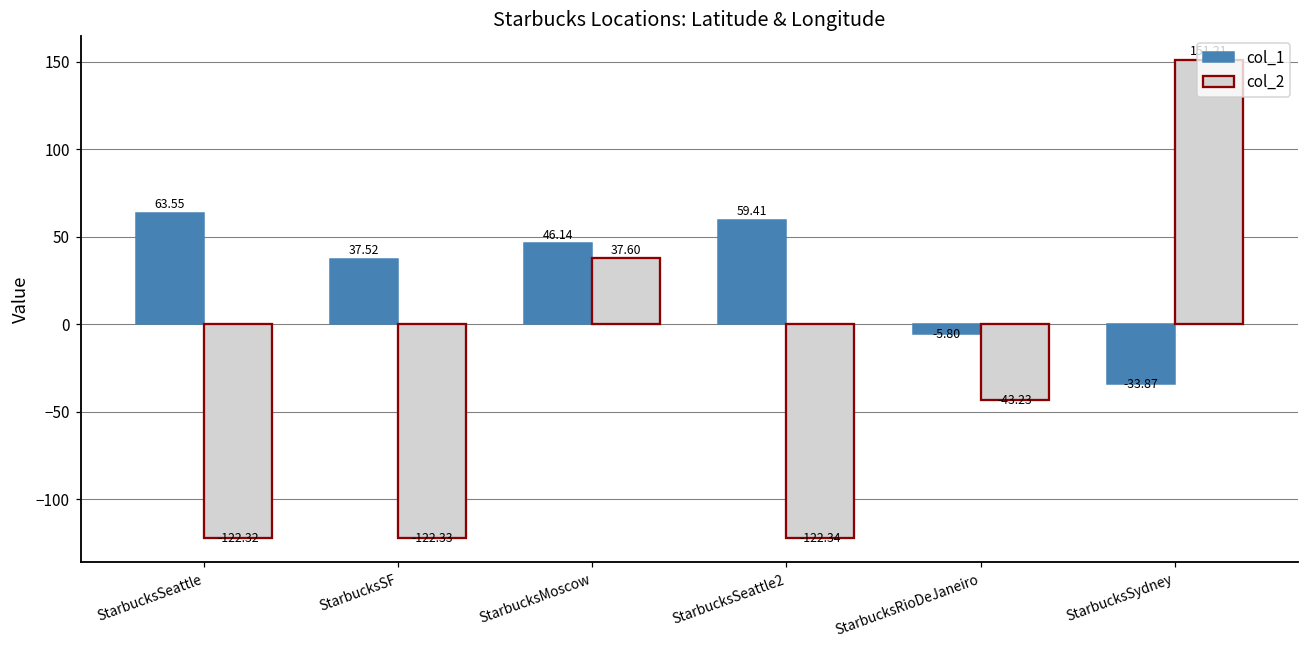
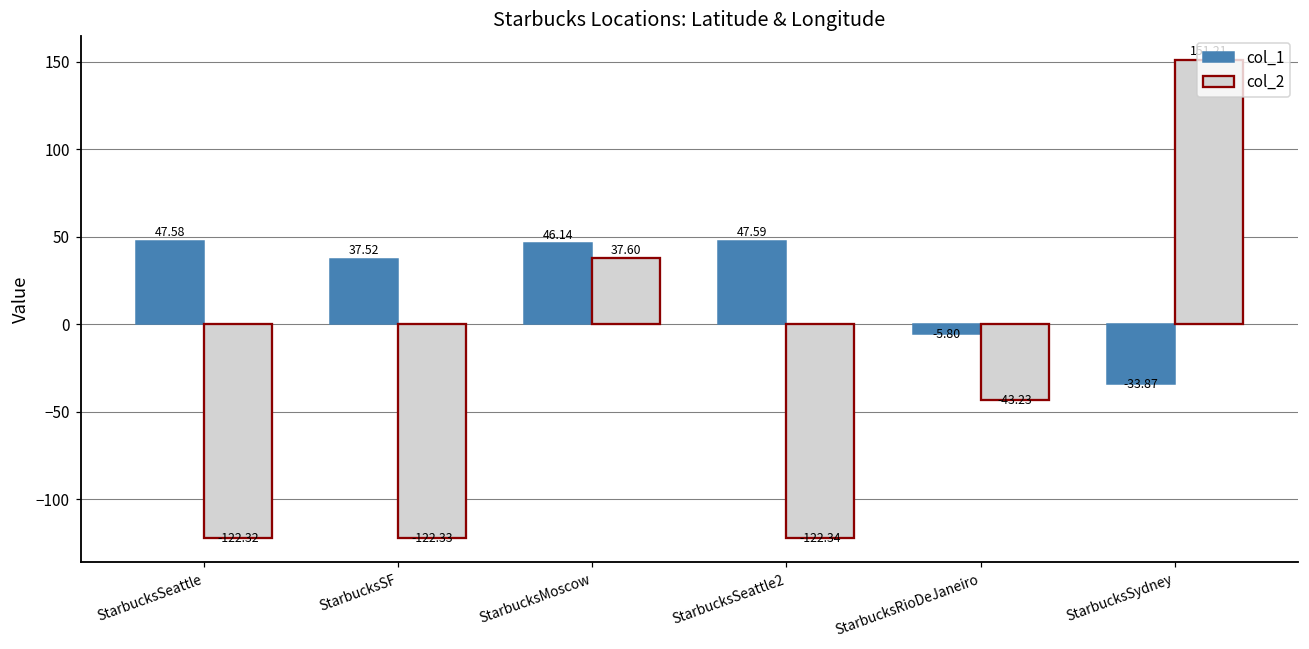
col_1, StarbucksSeattle: 63.55 -> 47.58
col_1, StarbucksSeattle2: 59.41 -> 47.59
